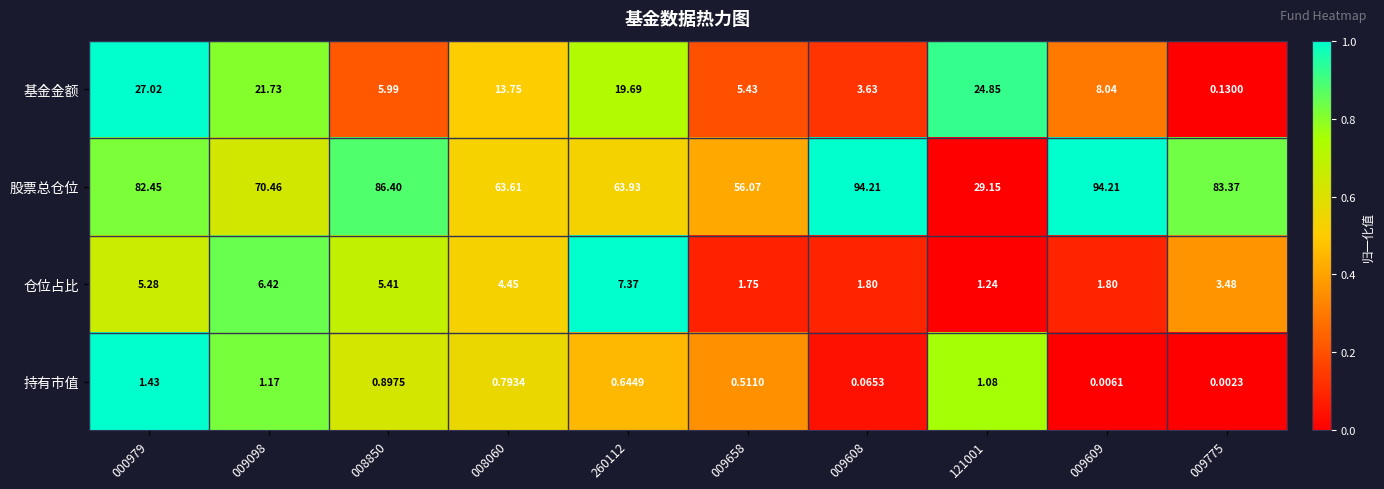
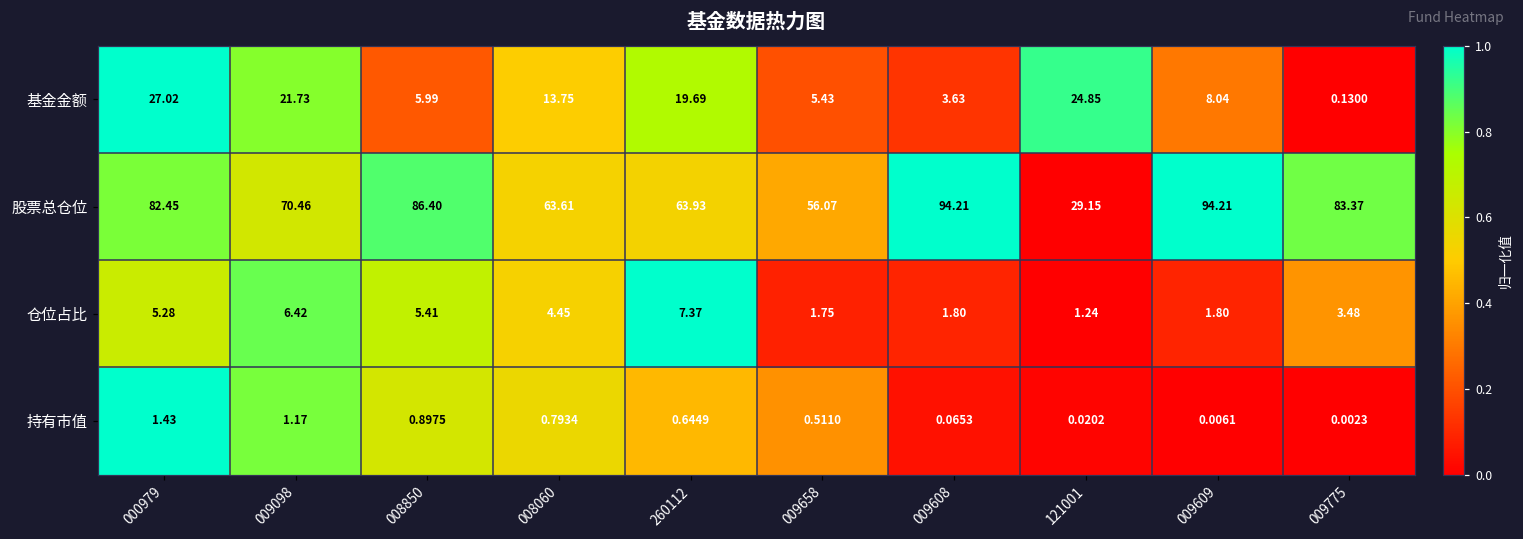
持有市值, 121001: 1.08 -> 0.0202
